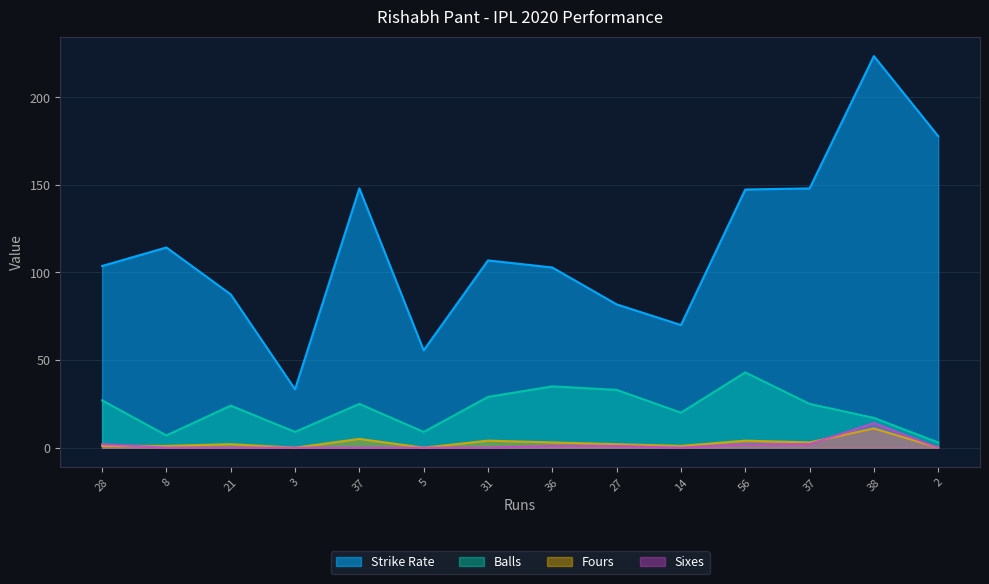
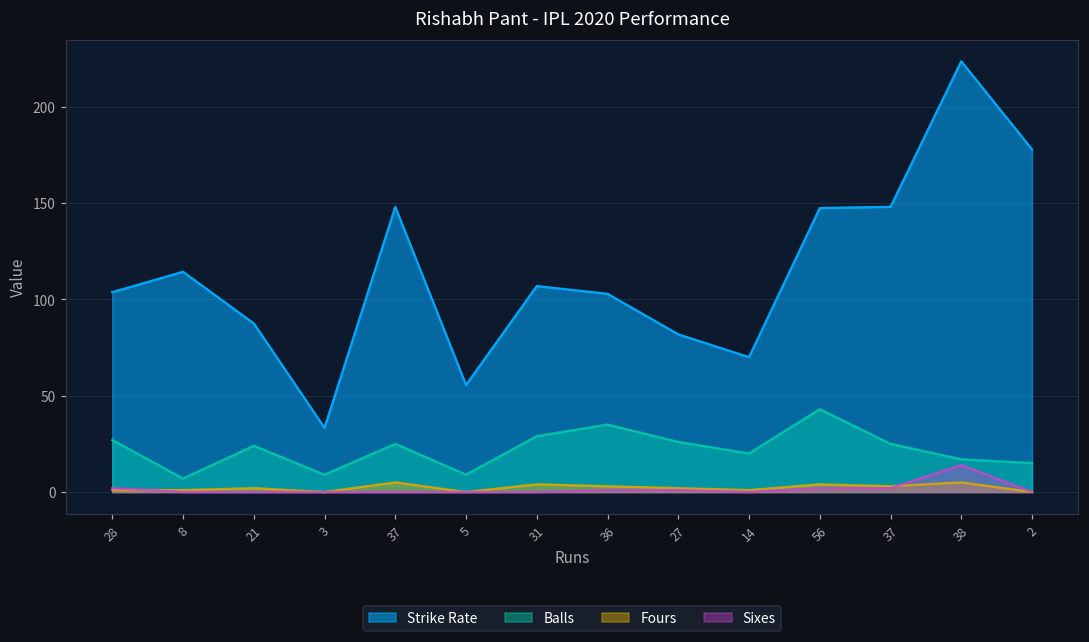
Balls, 27: 33 -> 26
Fours, 38: 11 -> 5
Balls, 2: 3 -> 15
